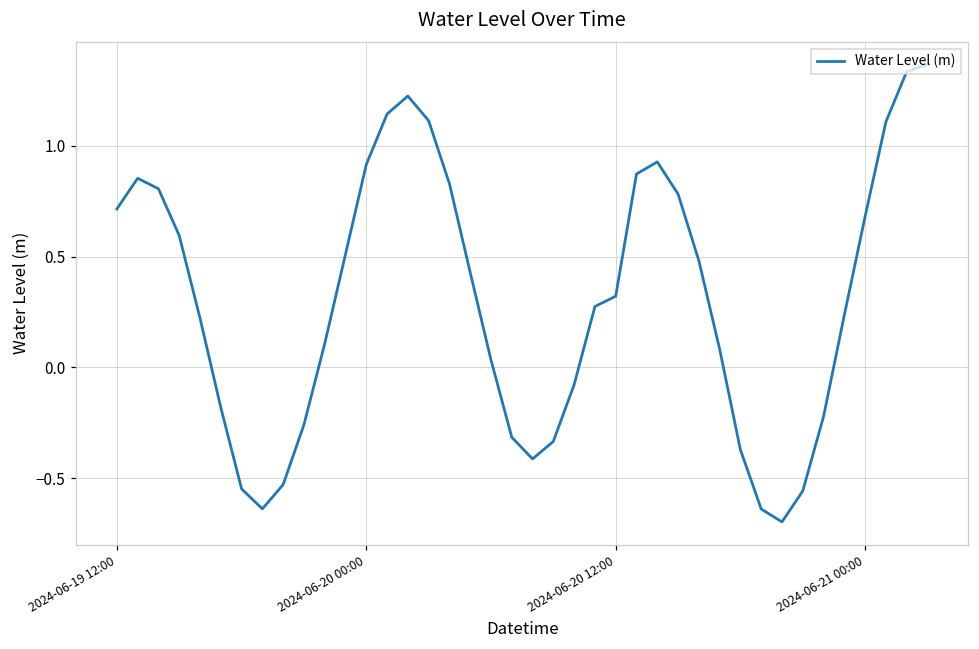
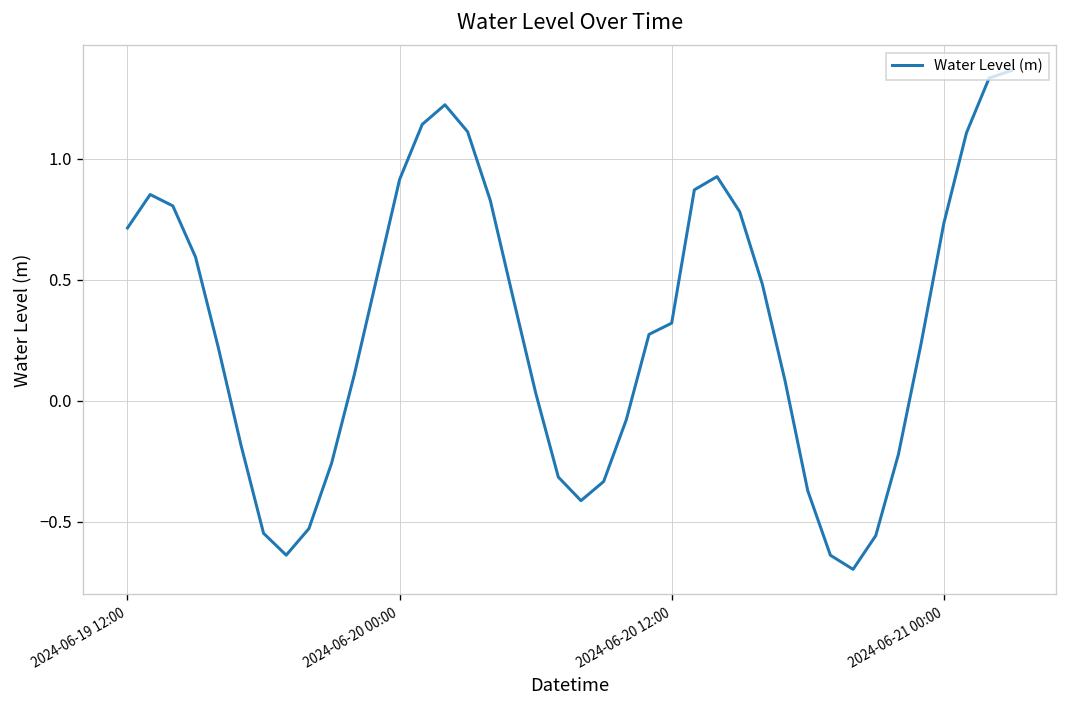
2024-06-21 00:00: 0.68 -> 0.73
